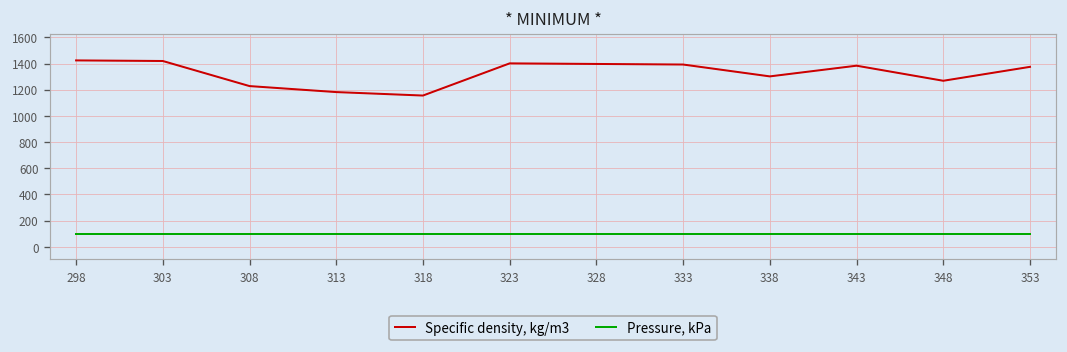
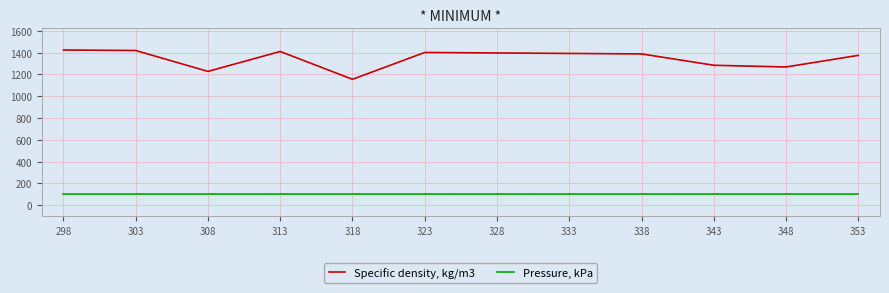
Specific density, kg/m3, 313: 1180 -> 1410
Specific density, kg/m3, 338: 1300 -> 1390
Specific density, kg/m3, 343: 1380 -> 1280
